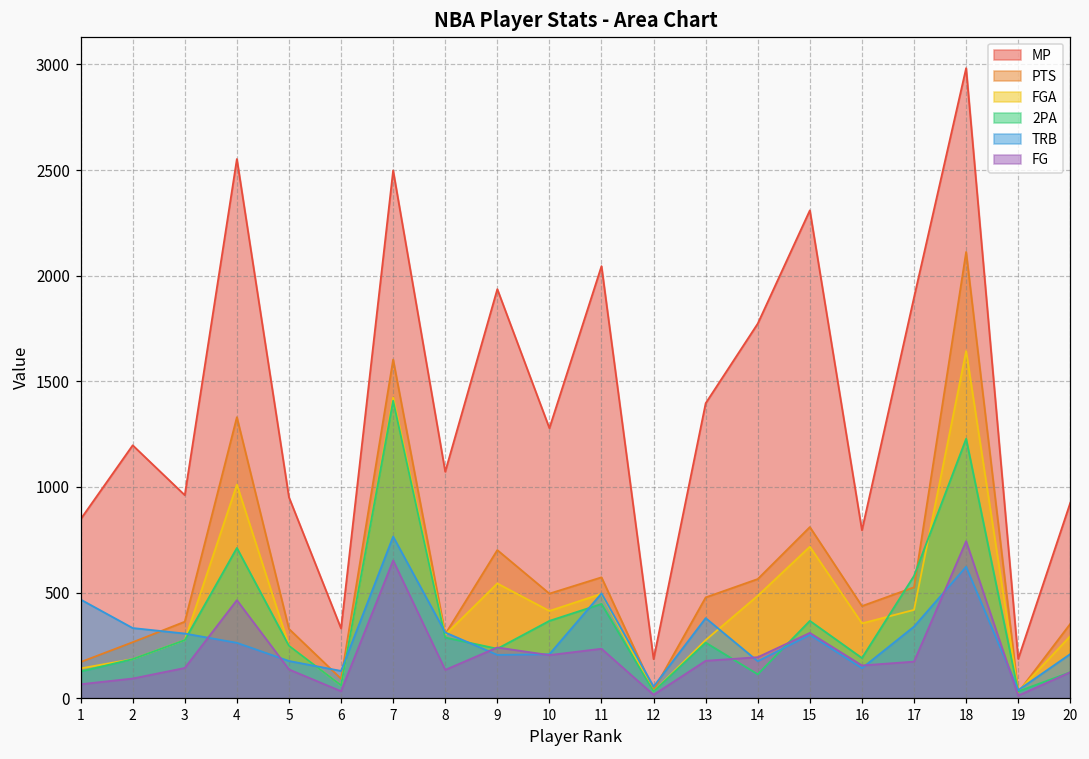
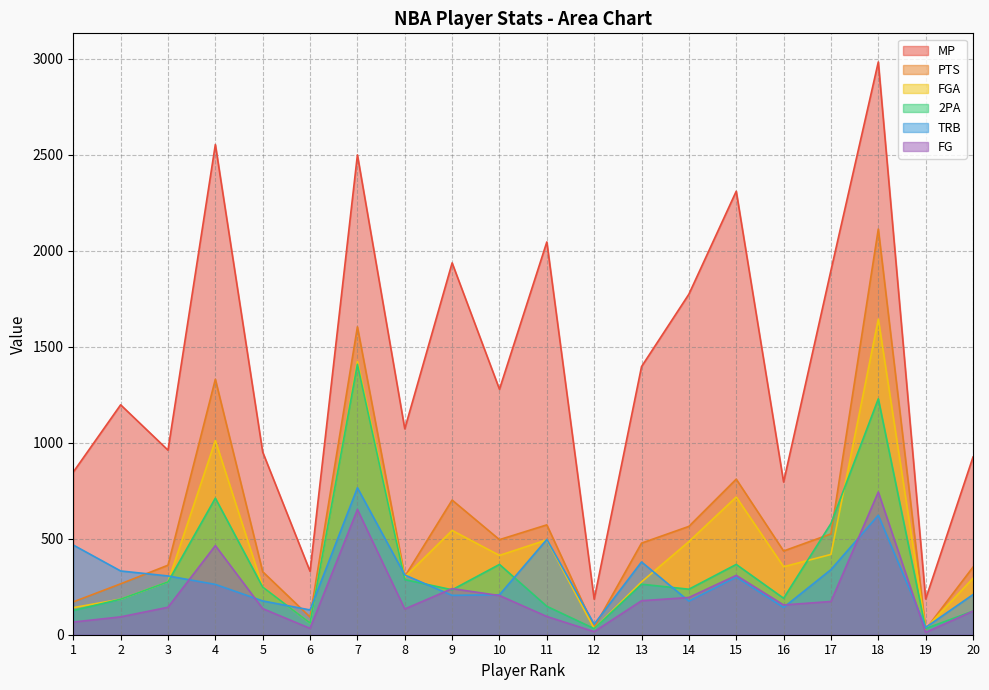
2PA, 11: 450 -> 150
FG, 11: 230 -> 100
2PA, 14: 110 -> 240
